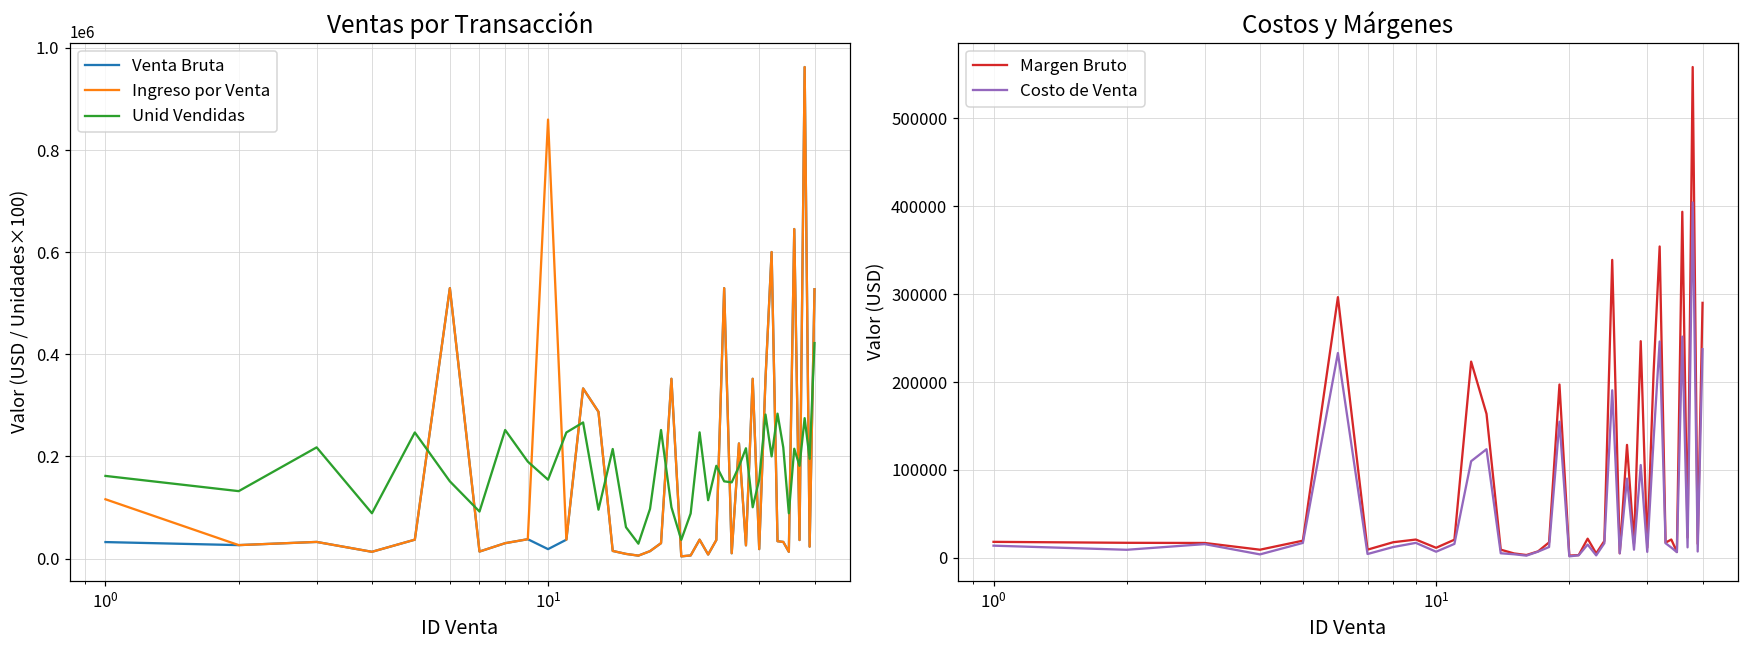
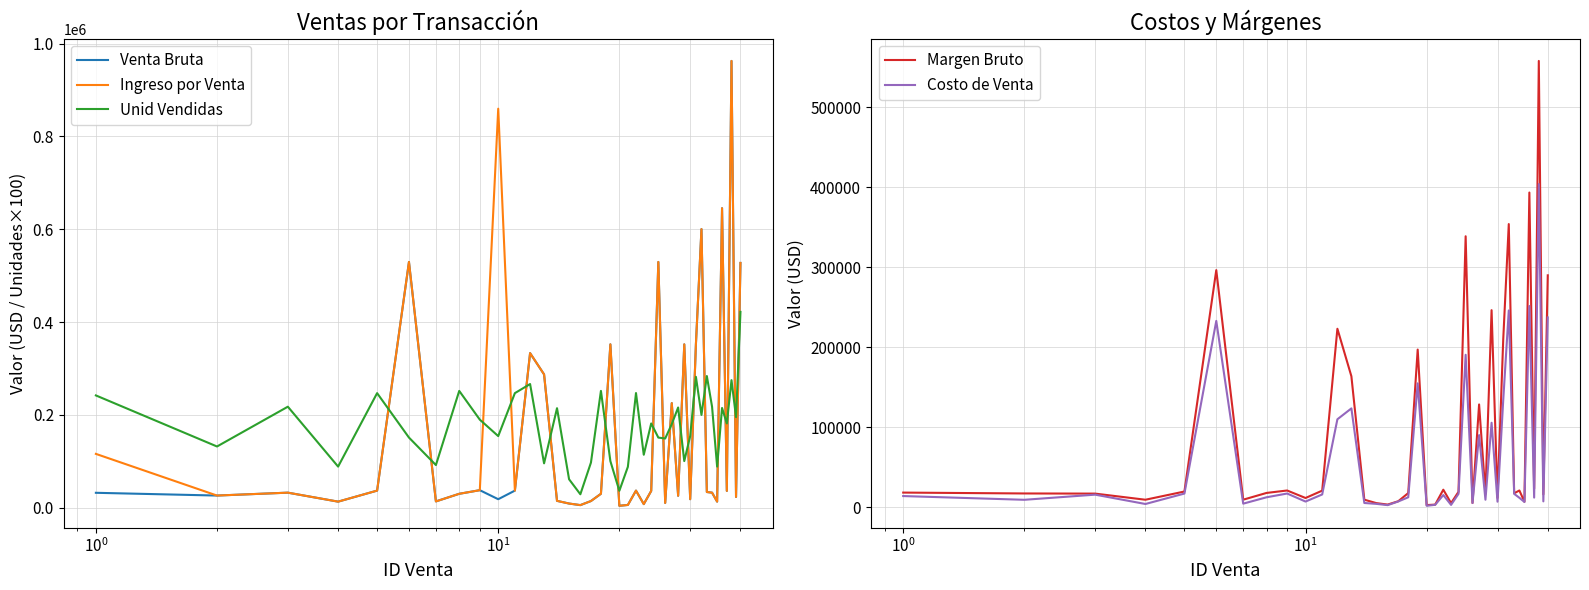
Ventas por Transacción, Unid Vendidas, 10^0: 160000 -> 240000
